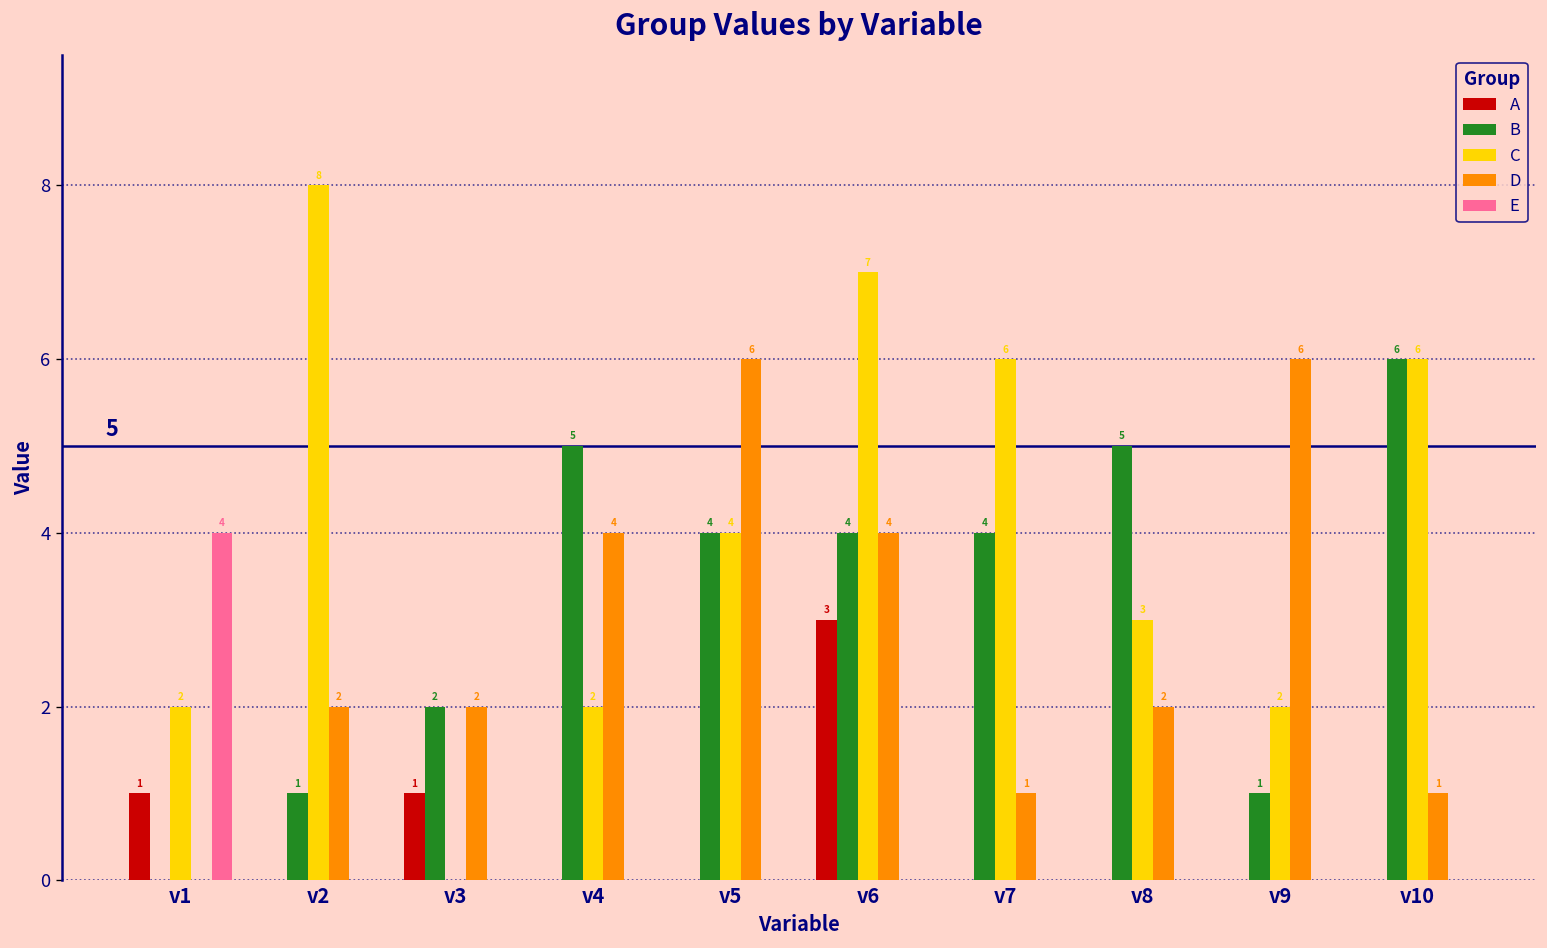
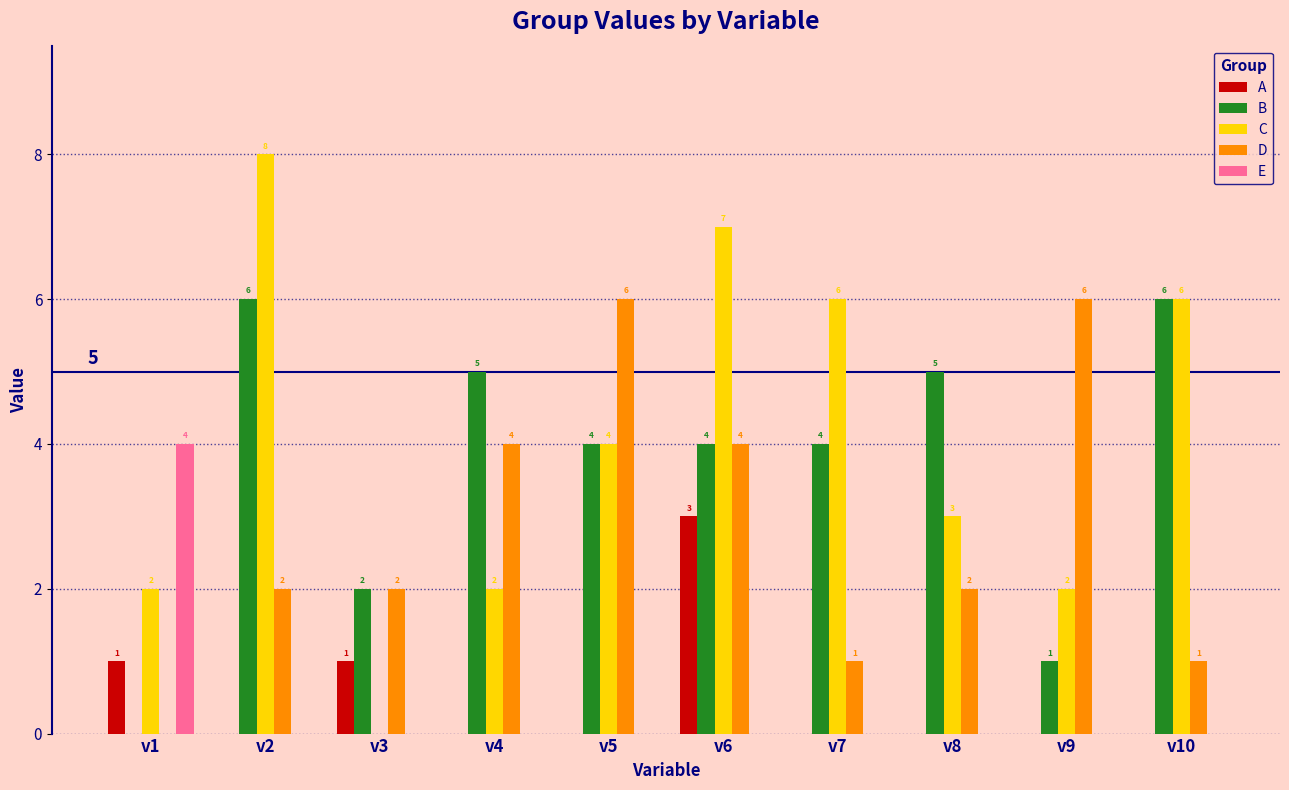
B, v2: 1 -> 6
